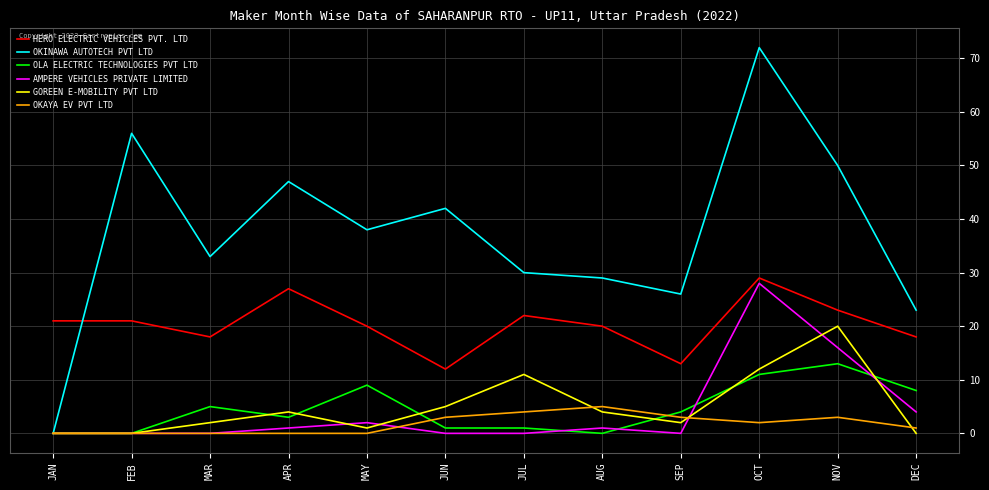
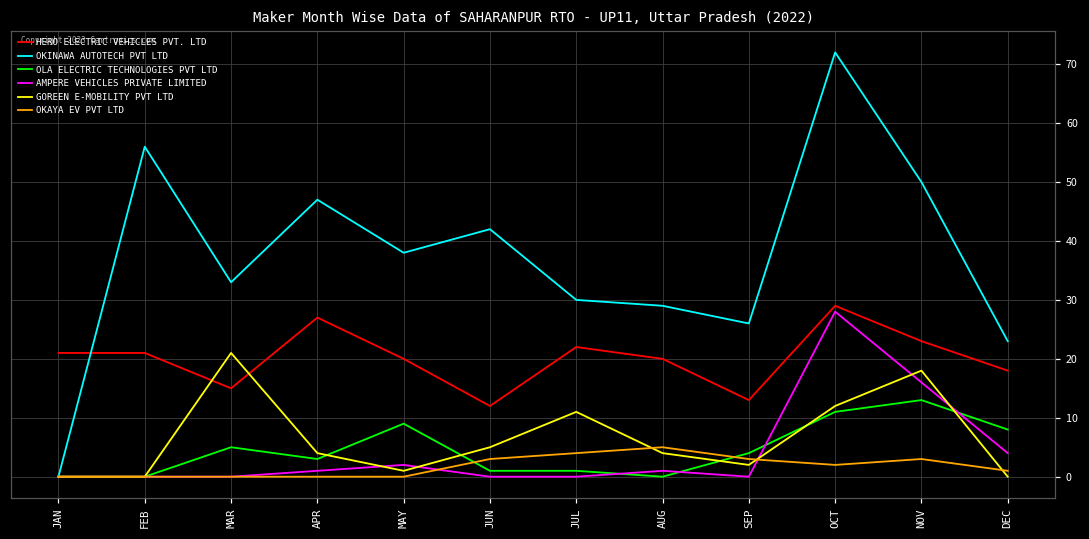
HERO ELECTRIC VEHICLES PVT. LTD, MAR: 18 -> 15
GOREEN E-MOBILITY PVT LTD, MAR: 2 -> 21
GOREEN E-MOBILITY PVT LTD, NOV: 20 -> 18
